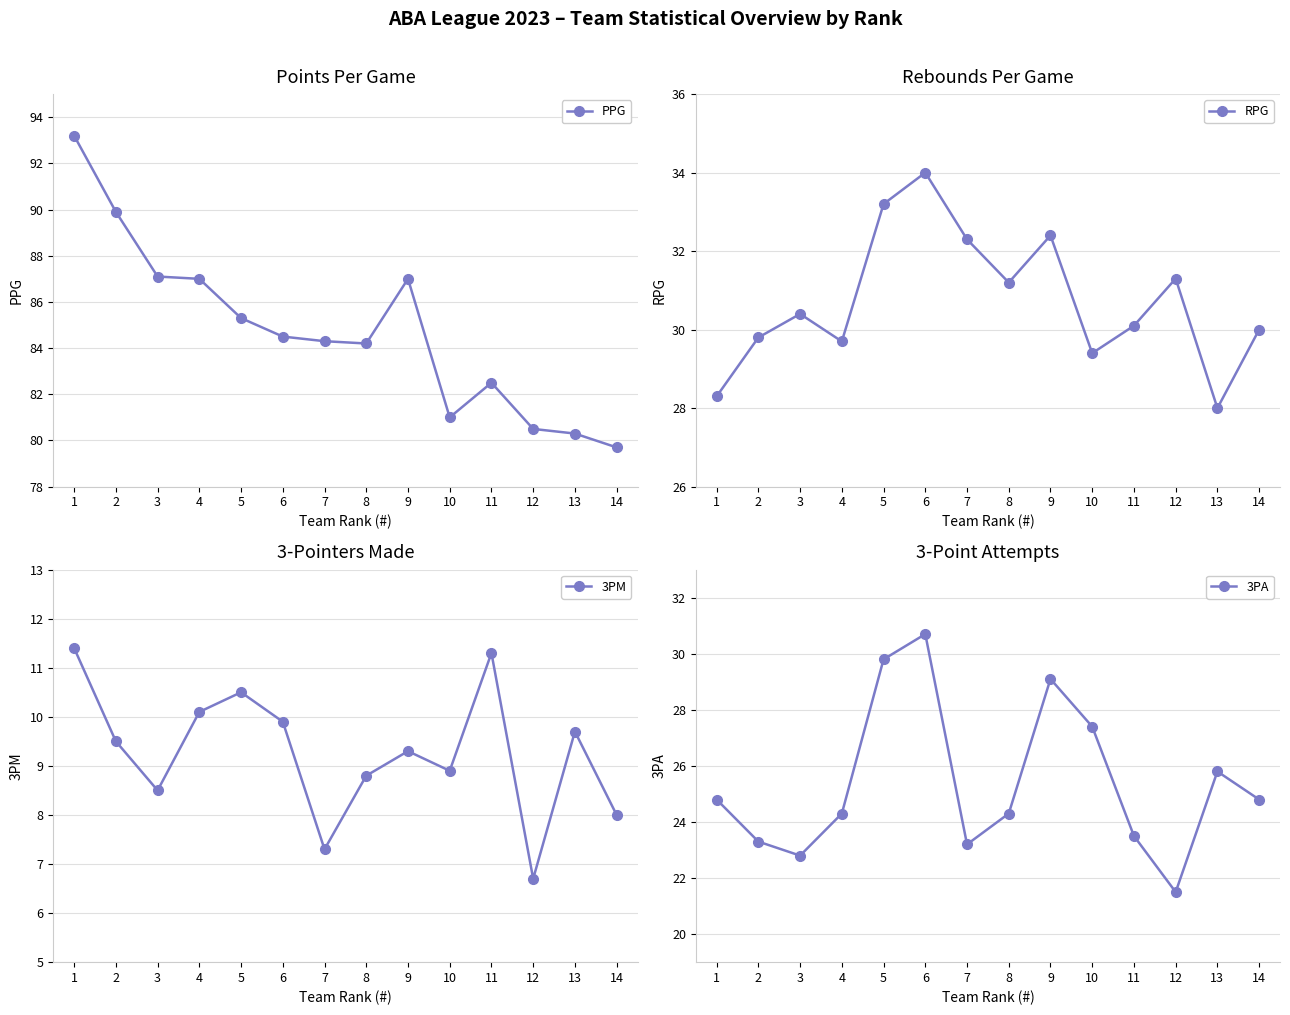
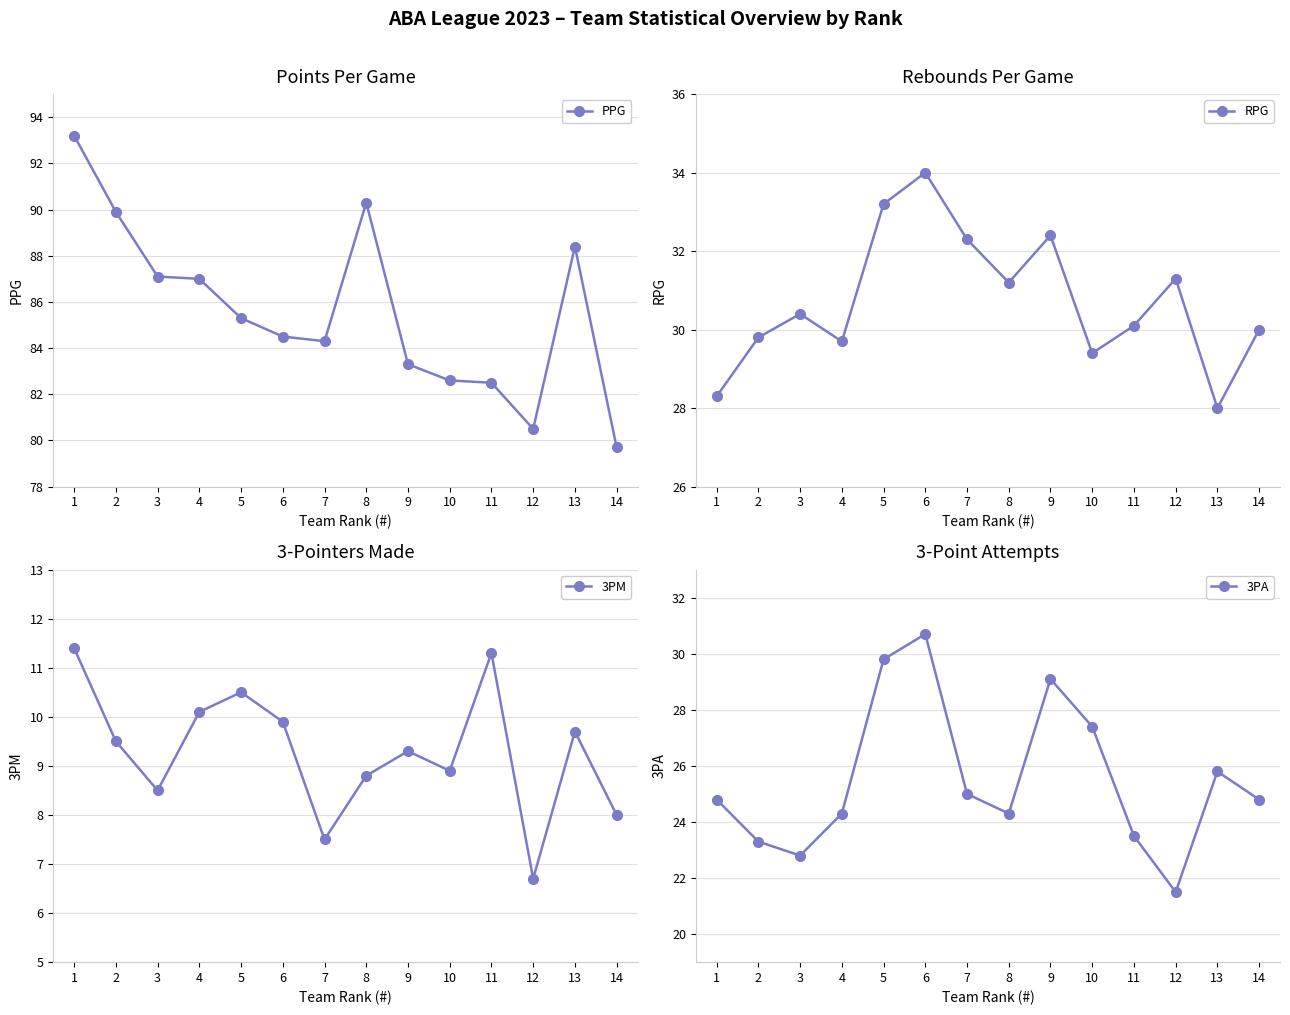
Points Per Game, 8: 84.2 -> 90.3
Points Per Game, 9: 87.0 -> 83.3
Points Per Game, 10: 81.0 -> 82.6
Points Per Game, 13: 80.3 -> 88.4
3-Pointers Made, 7: 7.3 -> 7.5
3-Point Attempts, 7: 23.2 -> 25.0
